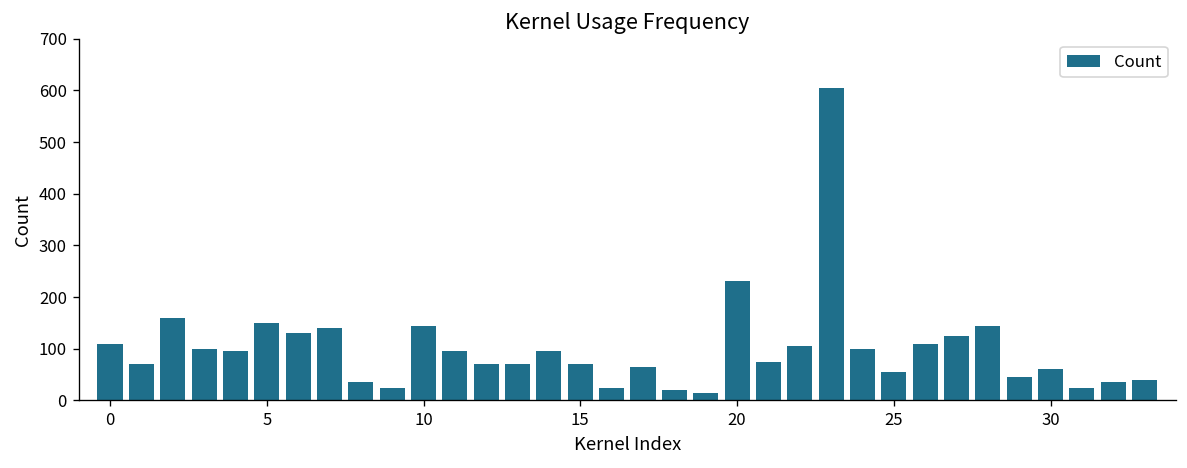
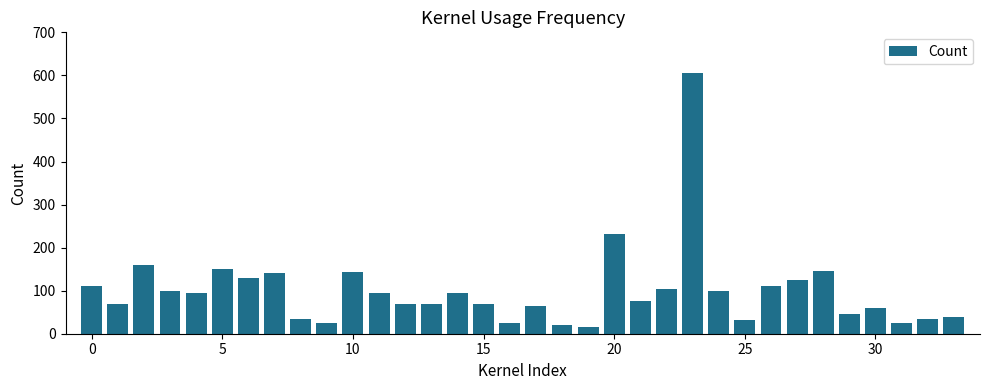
25: 60 -> 30
